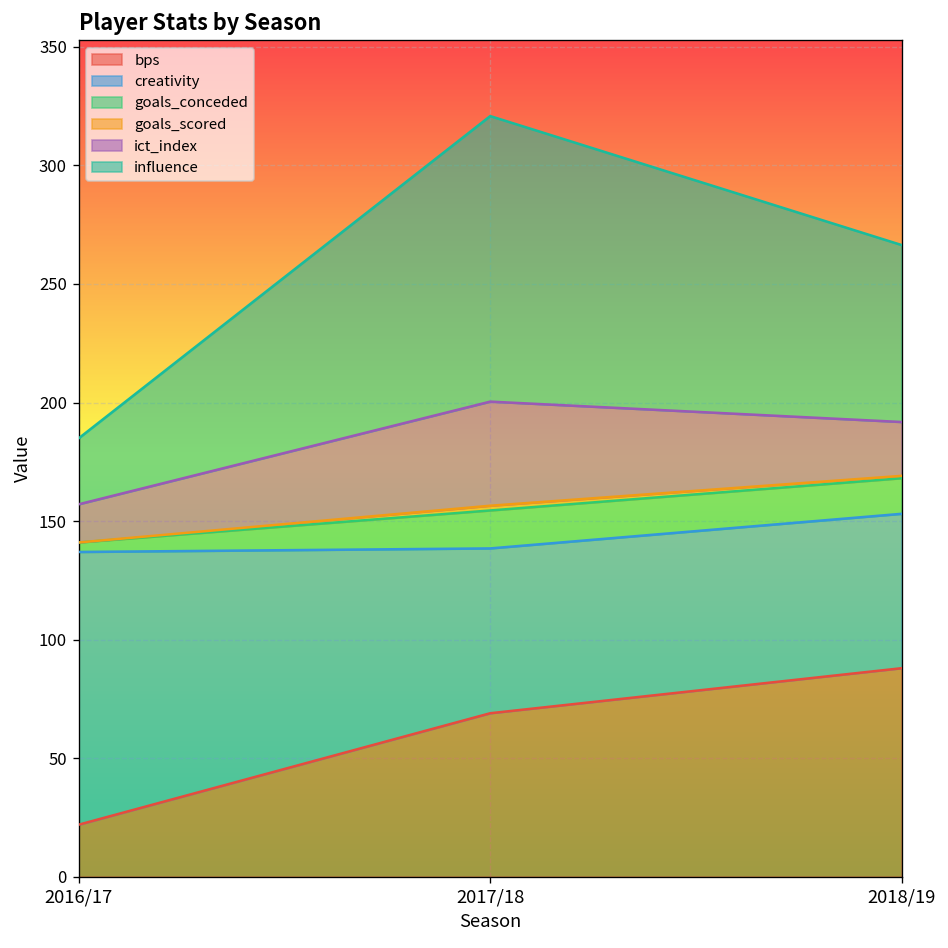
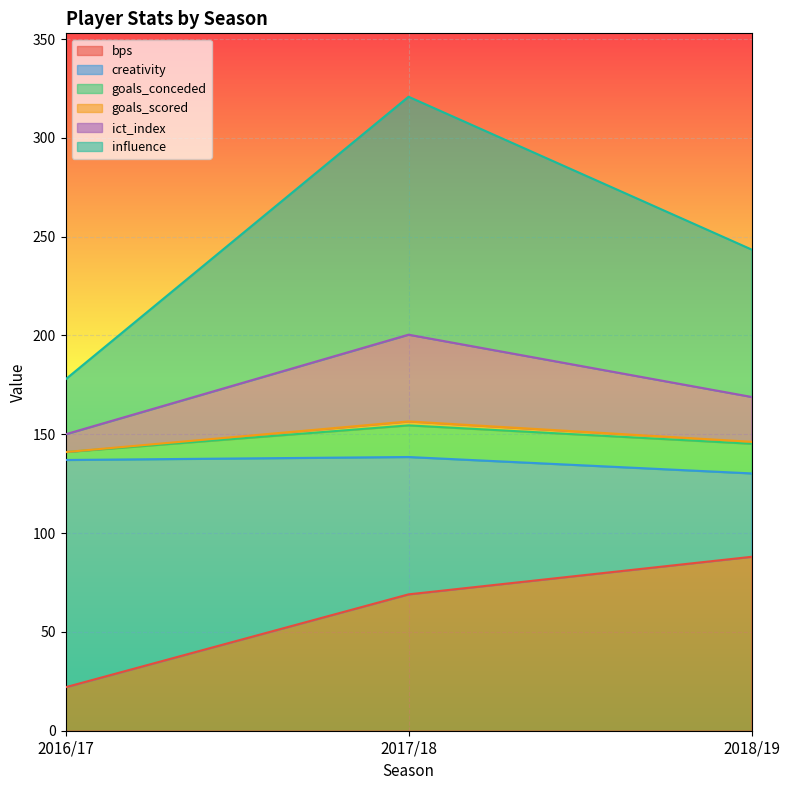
ict_index, 2016/17: 16 -> 9
creativity, 2018/19: 65 -> 42
